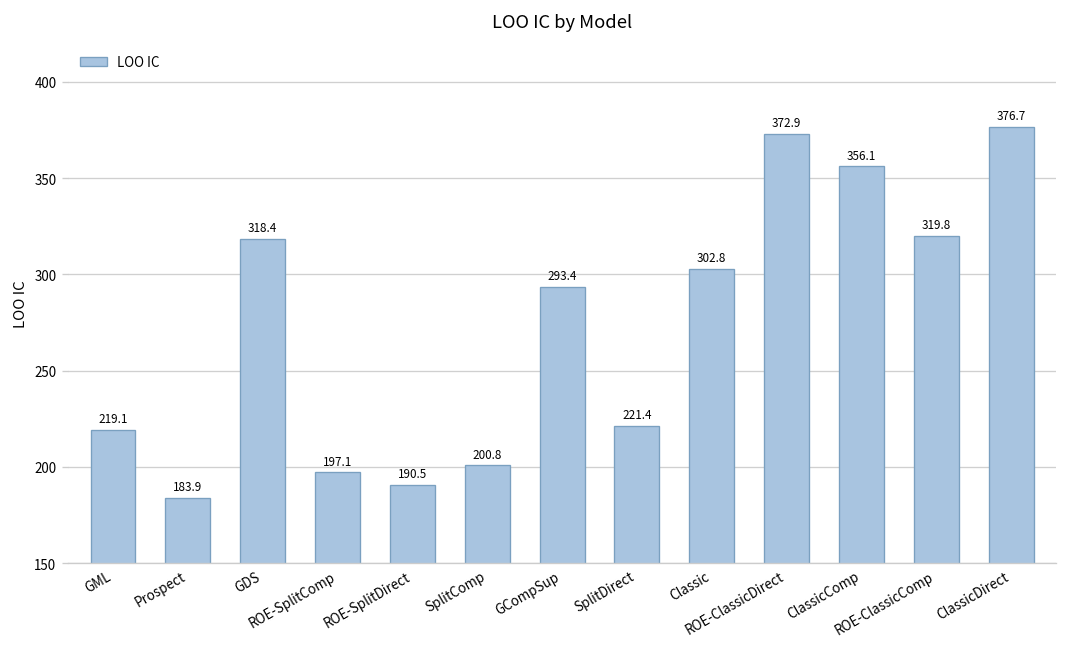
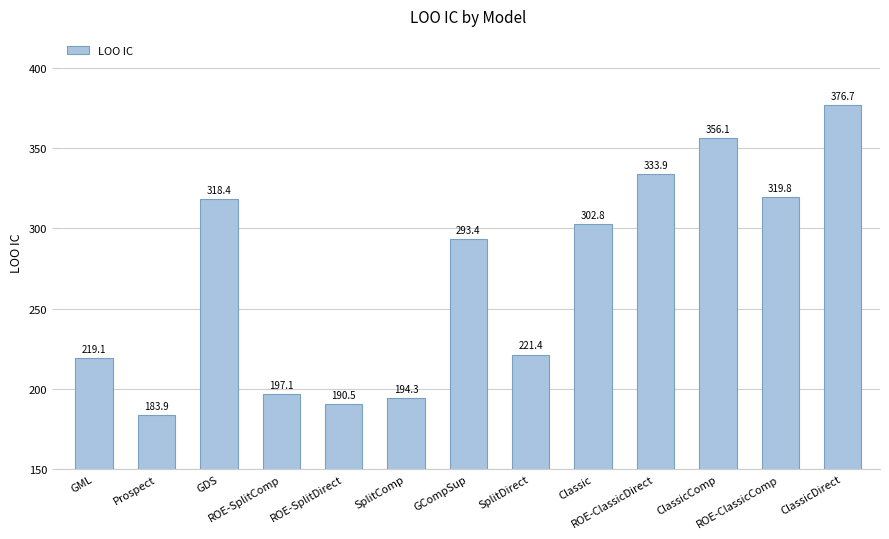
SplitComp: 200.8 -> 194.3
ROE-ClassicDirect: 372.9 -> 333.9
